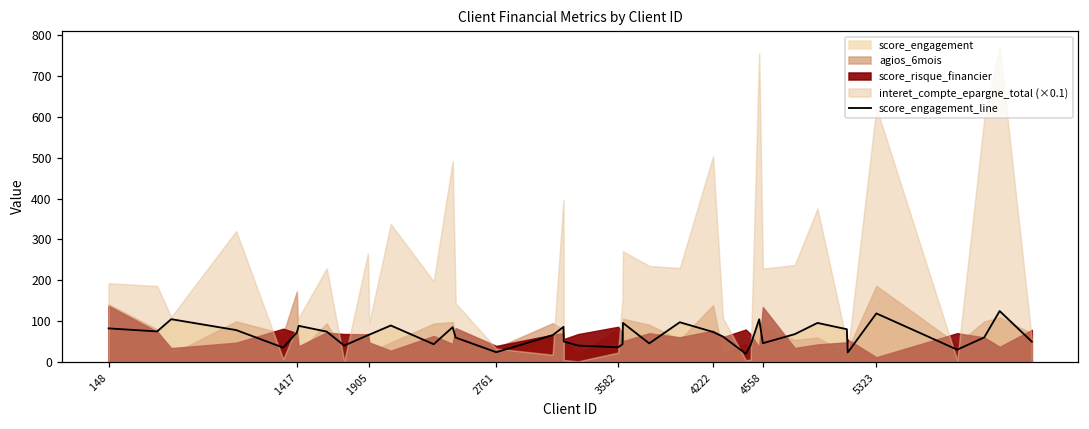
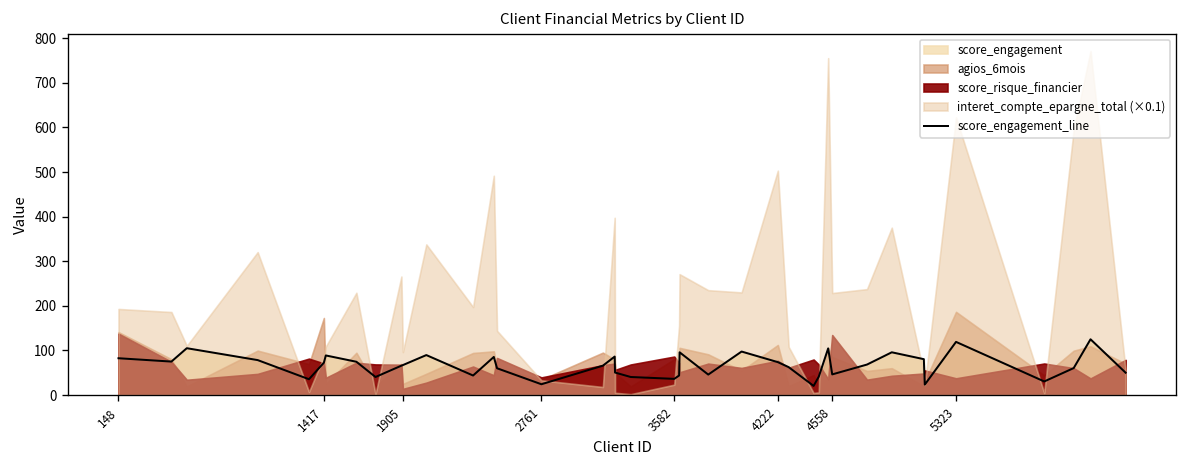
score_risque_financier, 1905: 50 -> 10
agios_6mois, 4222: 140 -> 110
score_risque_financier, 5323: 10 -> 40
